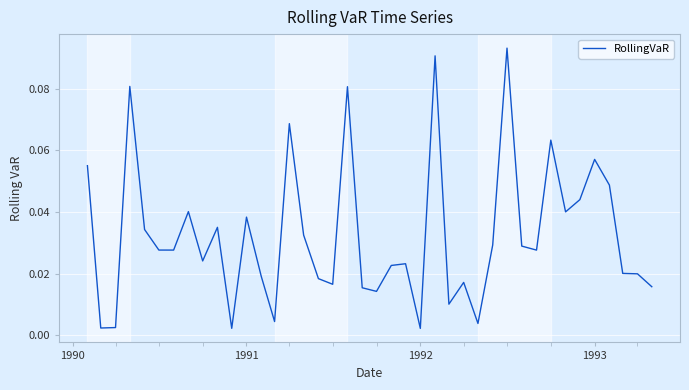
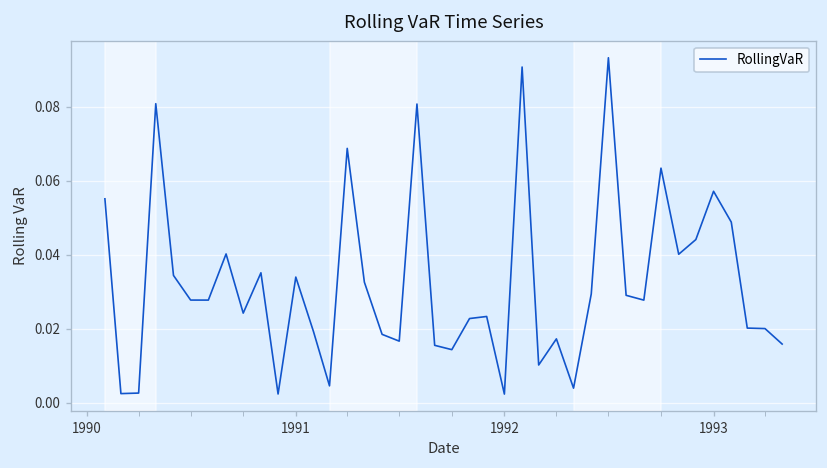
1991: 0.038 -> 0.034
